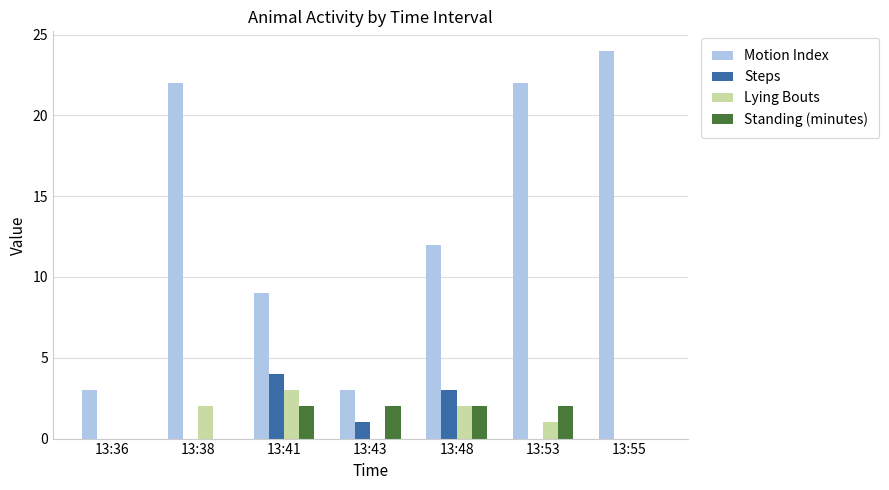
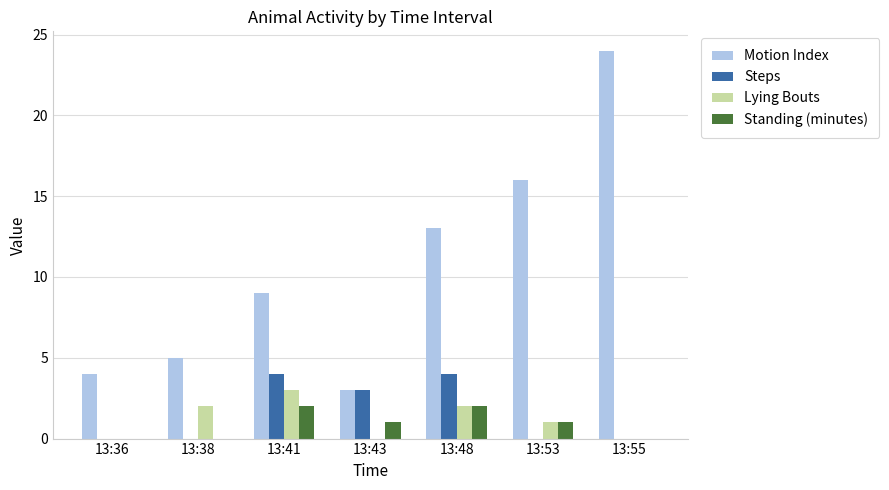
Motion Index, 13:36: 3 -> 4
Motion Index, 13:38: 22 -> 5
Steps, 13:43: 1 -> 3
Standing (minutes), 13:43: 2 -> 1
Motion Index, 13:48: 12 -> 13
Steps, 13:48: 3 -> 4
Motion Index, 13:53: 22 -> 16
Standing (minutes), 13:53: 2 -> 1
